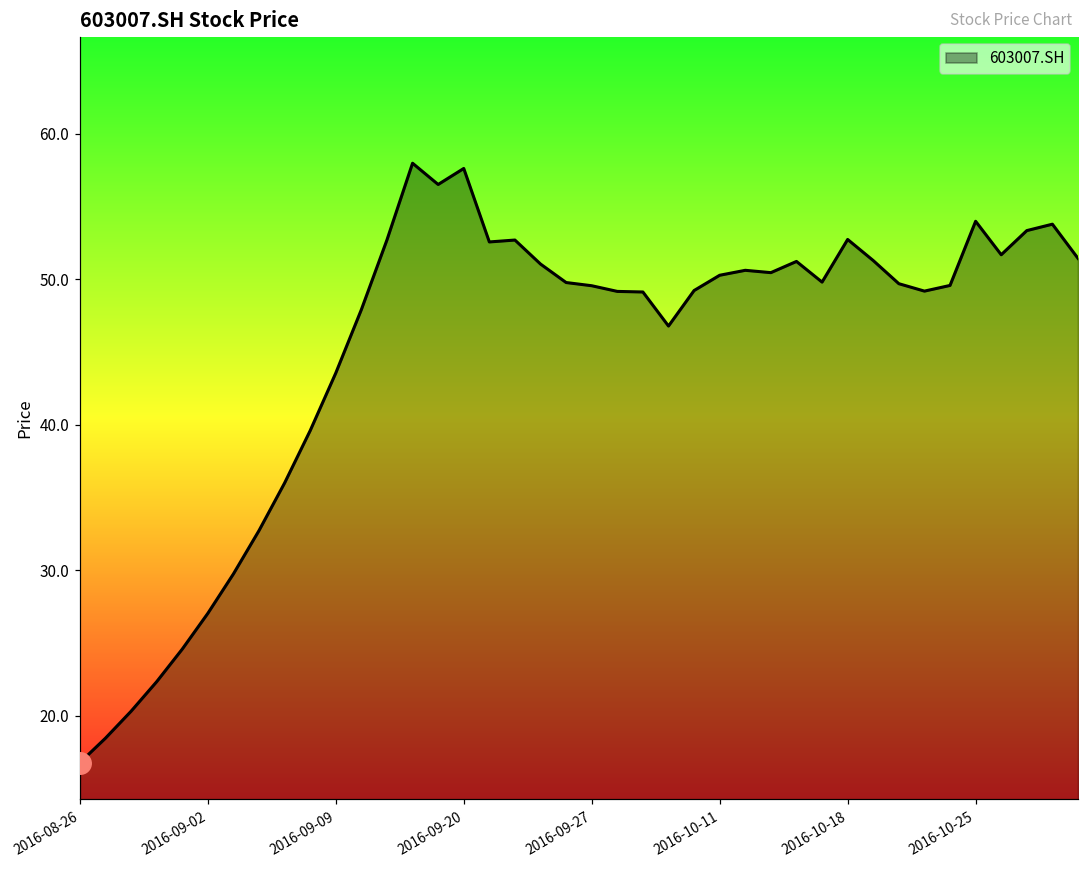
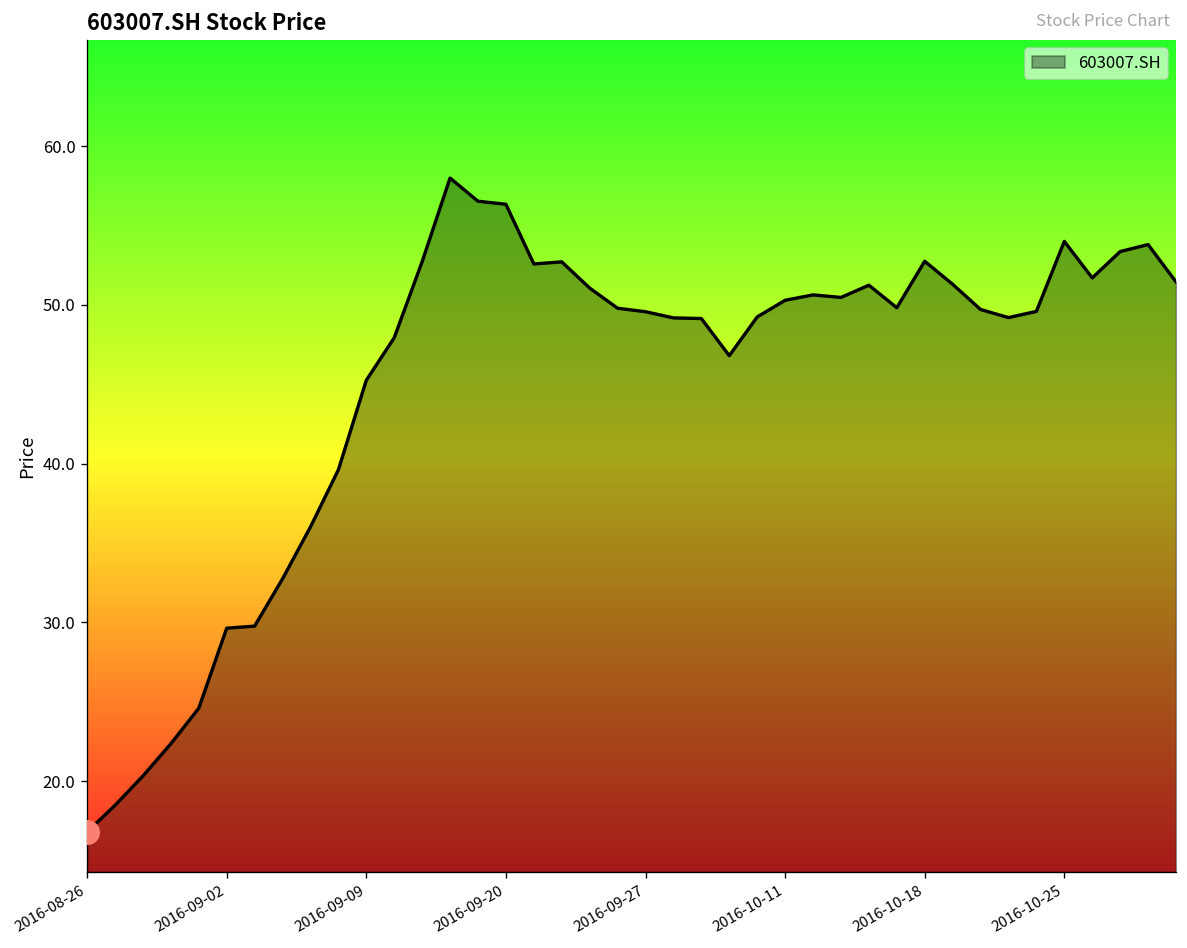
603007.SH, 2016-09-02: 27.1 -> 29.6
603007.SH, 2016-09-09: 43.6 -> 45.3
603007.SH, 2016-09-20: 57.6 -> 56.3
